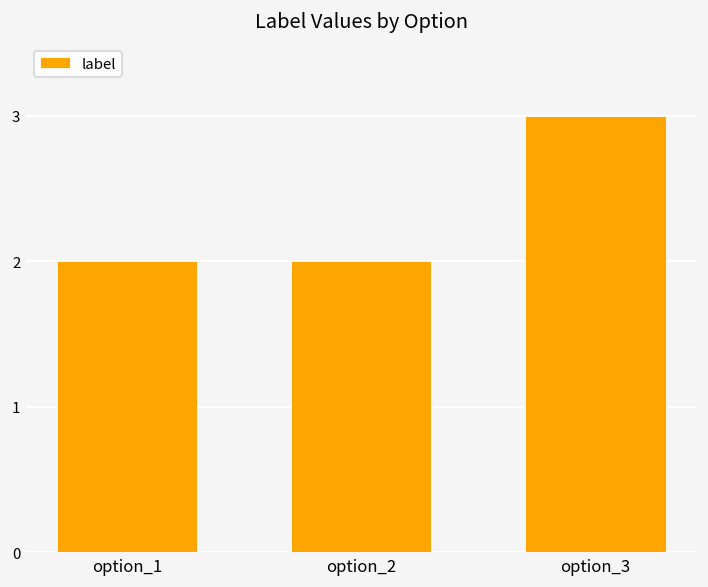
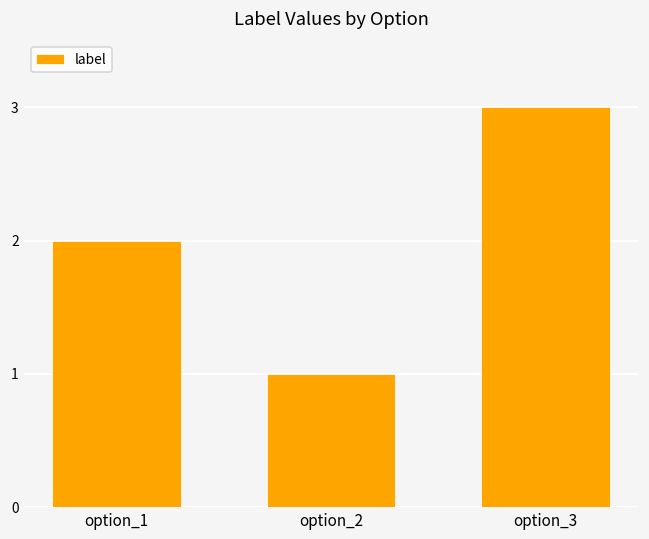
option_2: 2 -> 1
